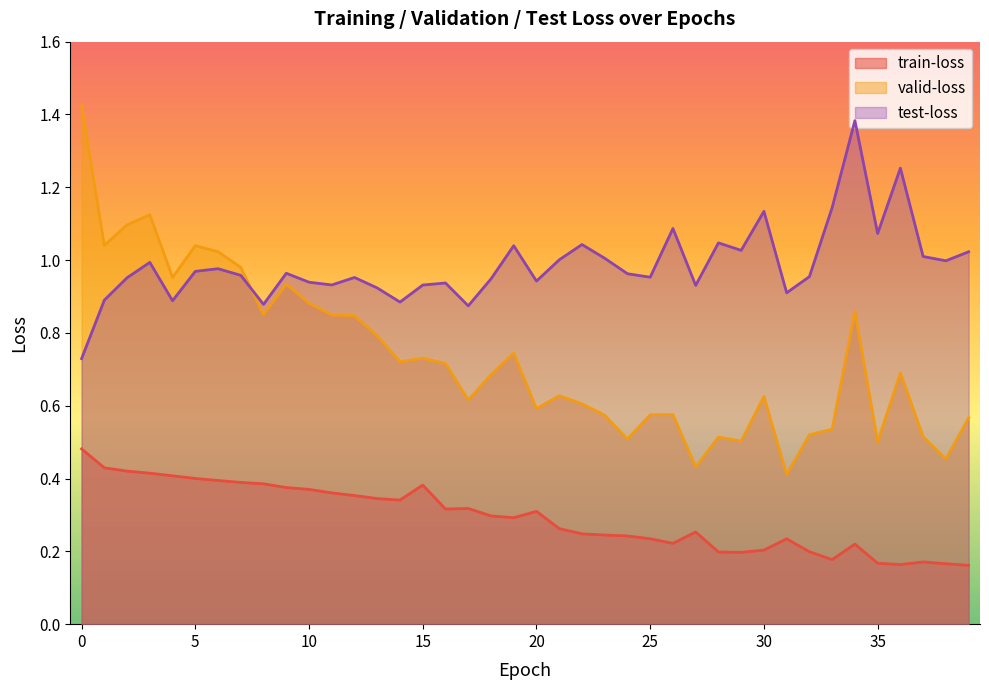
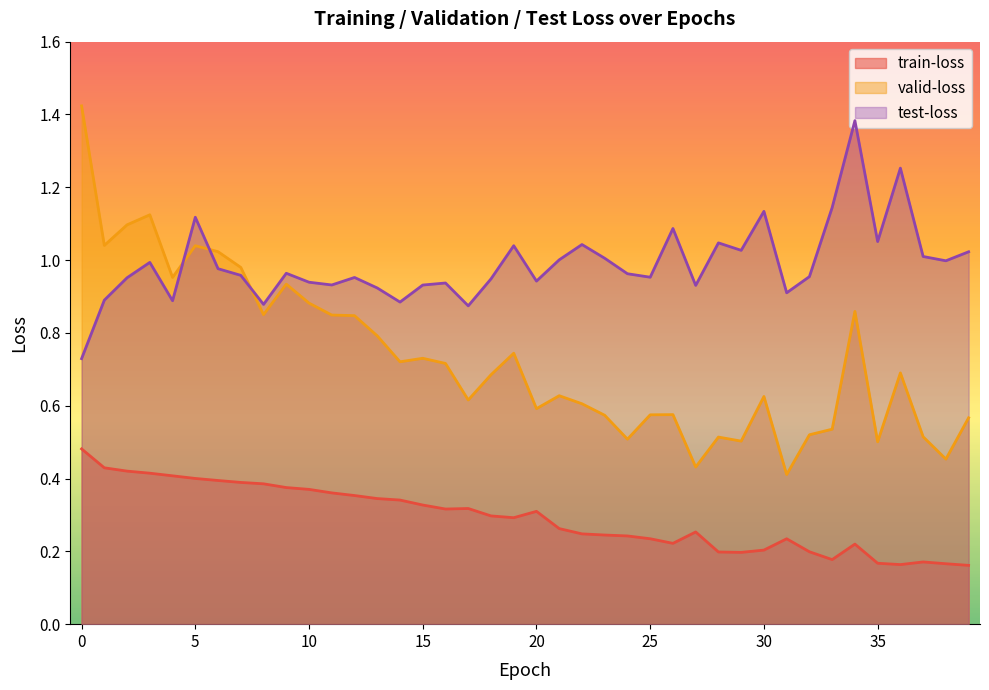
test-loss, 5: 0.97 -> 1.12
train-loss, 15: 0.38 -> 0.33
test-loss, 35: 1.07 -> 1.05
